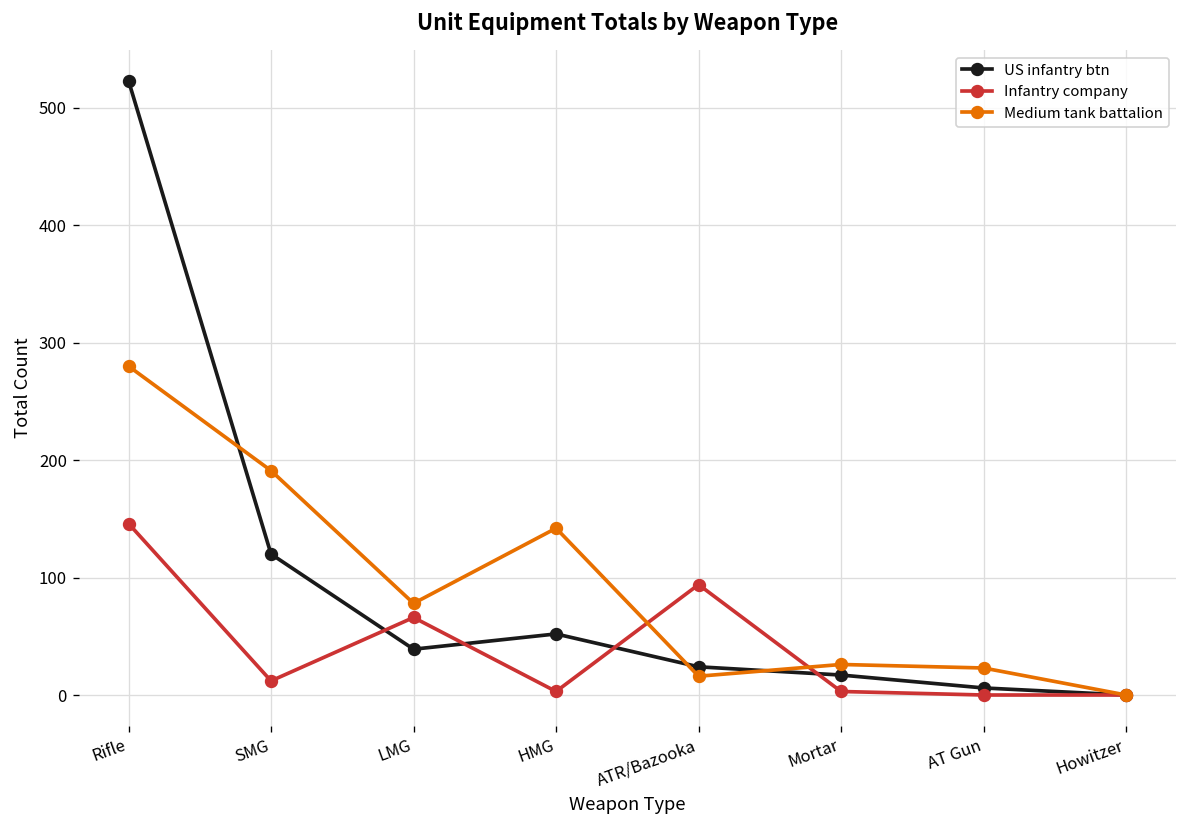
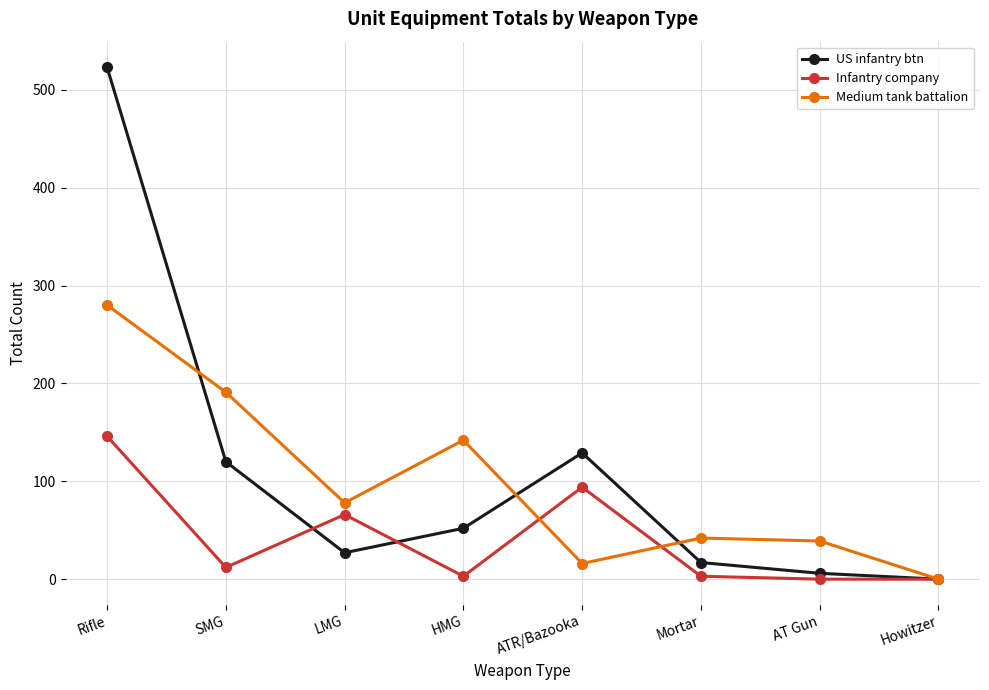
US infantry btn, LMG: 40 -> 30
US infantry btn, ATR/Bazooka: 20 -> 130
Medium tank battalion, Mortar: 30 -> 40
Medium tank battalion, AT Gun: 20 -> 40
